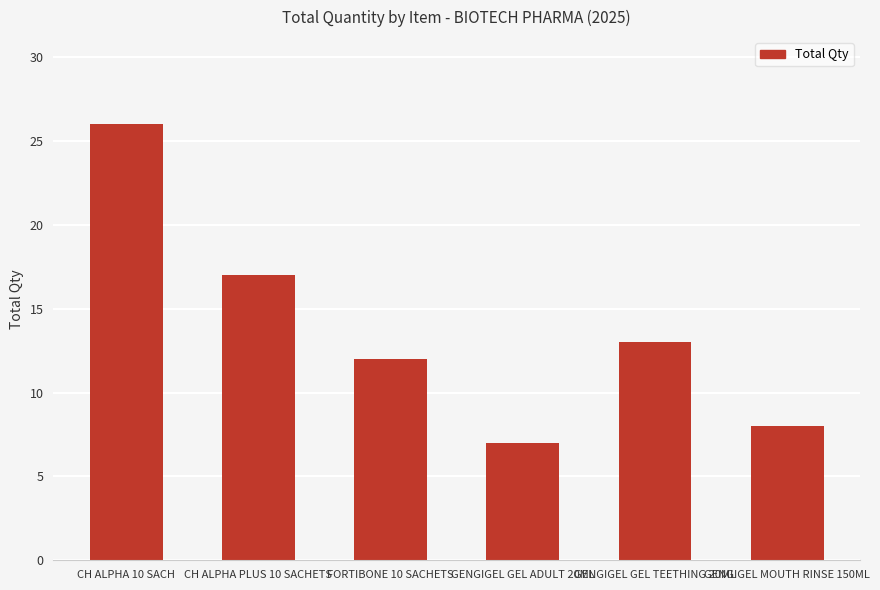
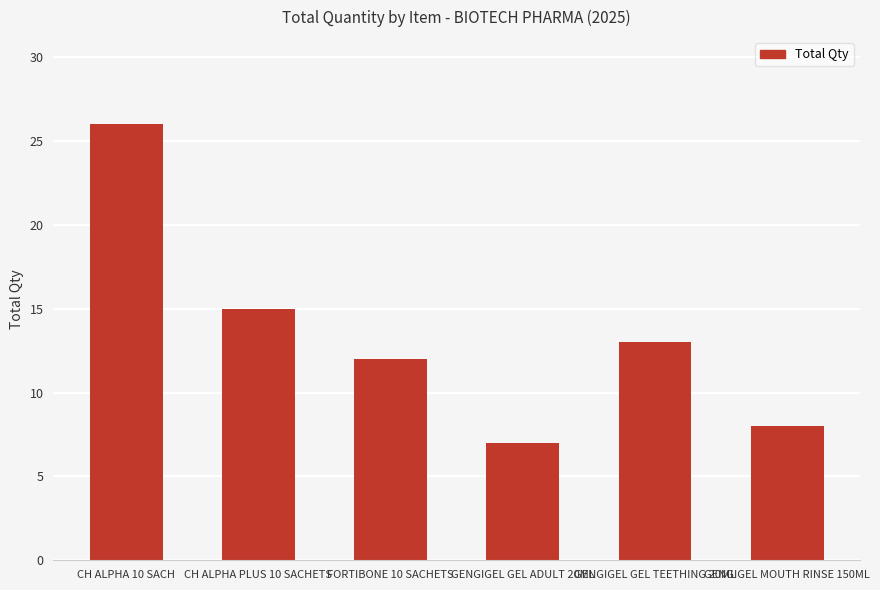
CH ALPHA PLUS 10 SACHETS: 17 -> 15
